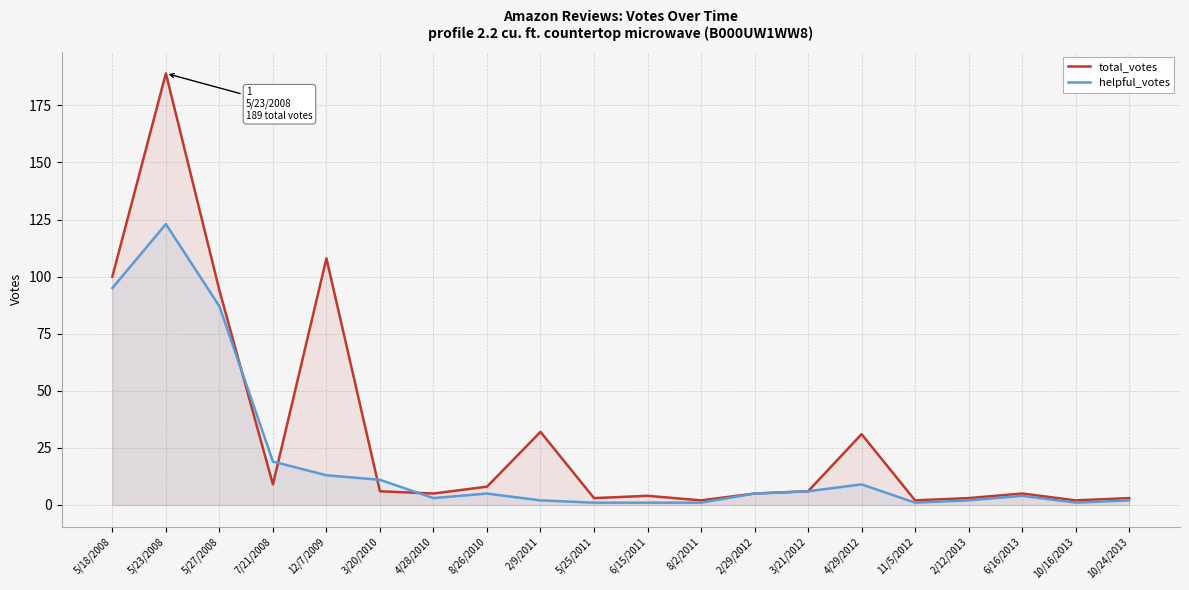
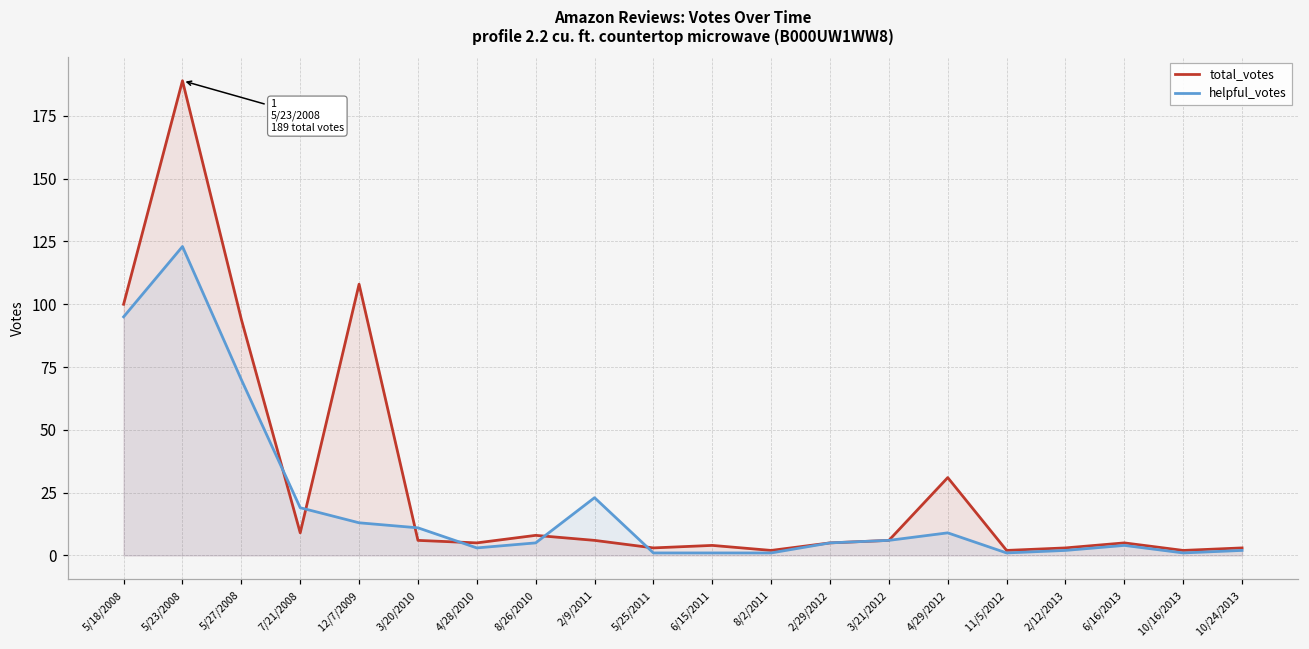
helpful_votes, 5/27/2008: 87 -> 70
total_votes, 2/9/2011: 32 -> 6
helpful_votes, 2/9/2011: 2 -> 23
